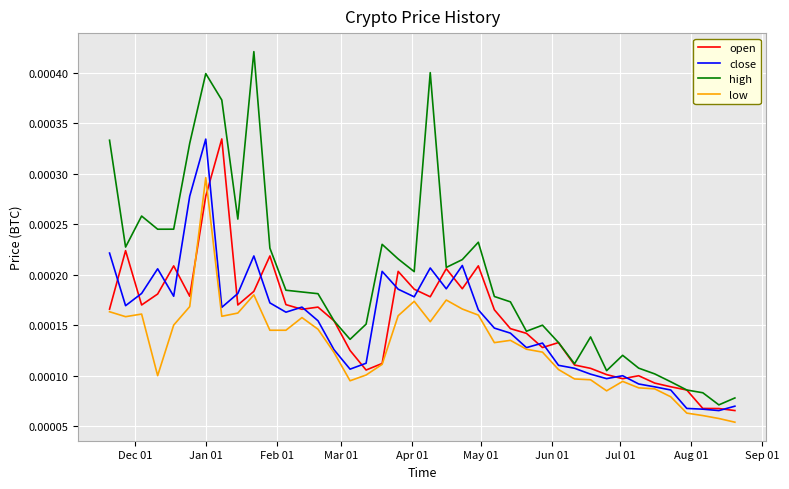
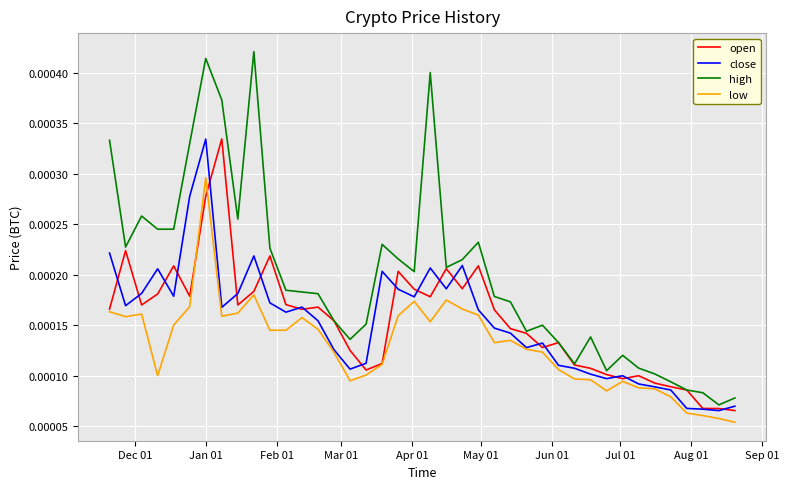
high, Jan 01: 0.000399 -> 0.000414
